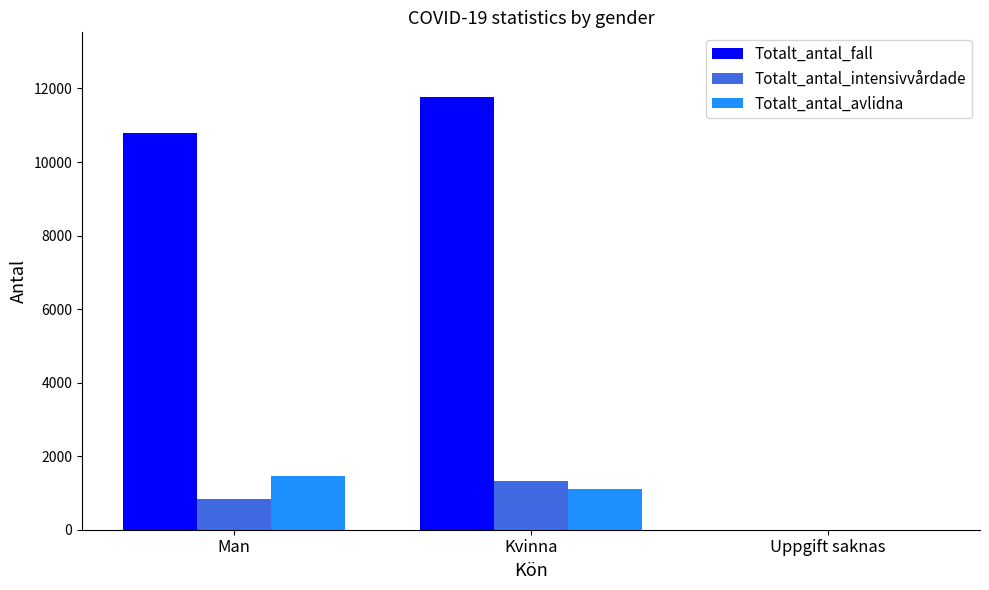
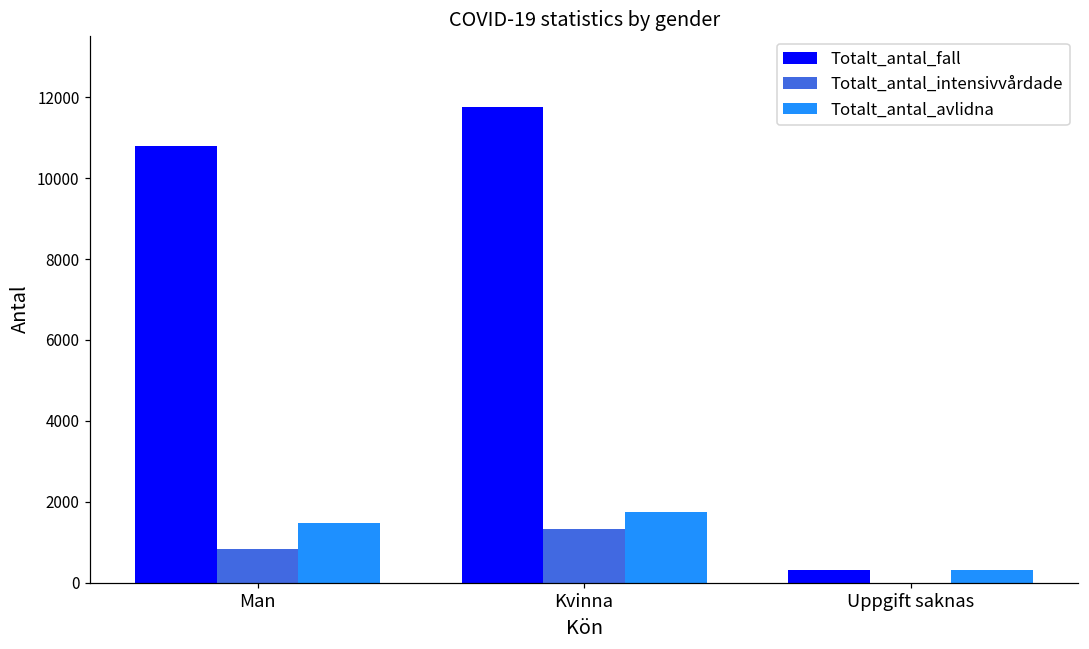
Totalt_antal_avlidna, Kvinna: 1100 -> 1700
Totalt_antal_fall, Uppgift saknas: 0 -> 300
Totalt_antal_avlidna, Uppgift saknas: 0 -> 300
